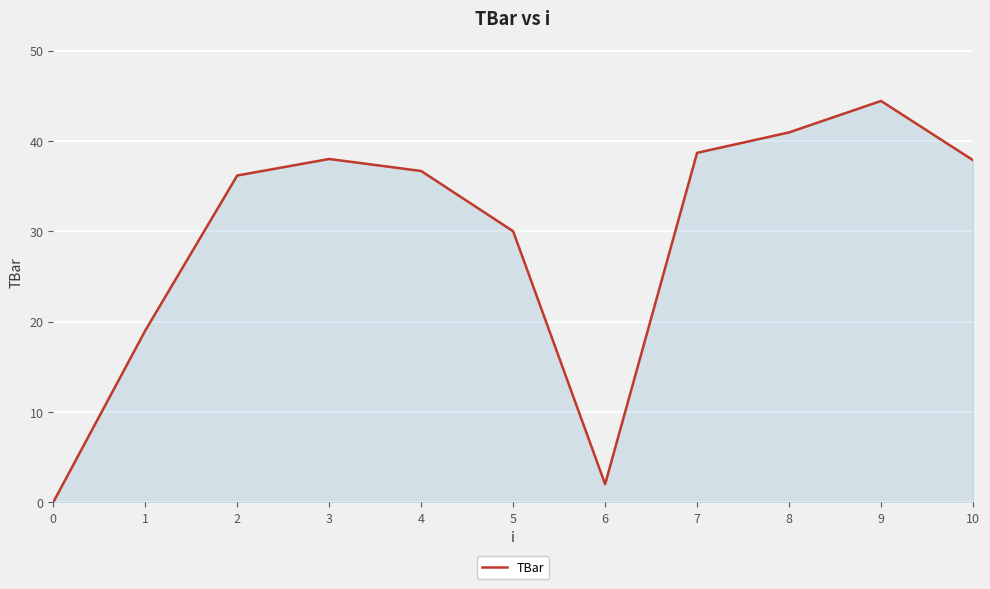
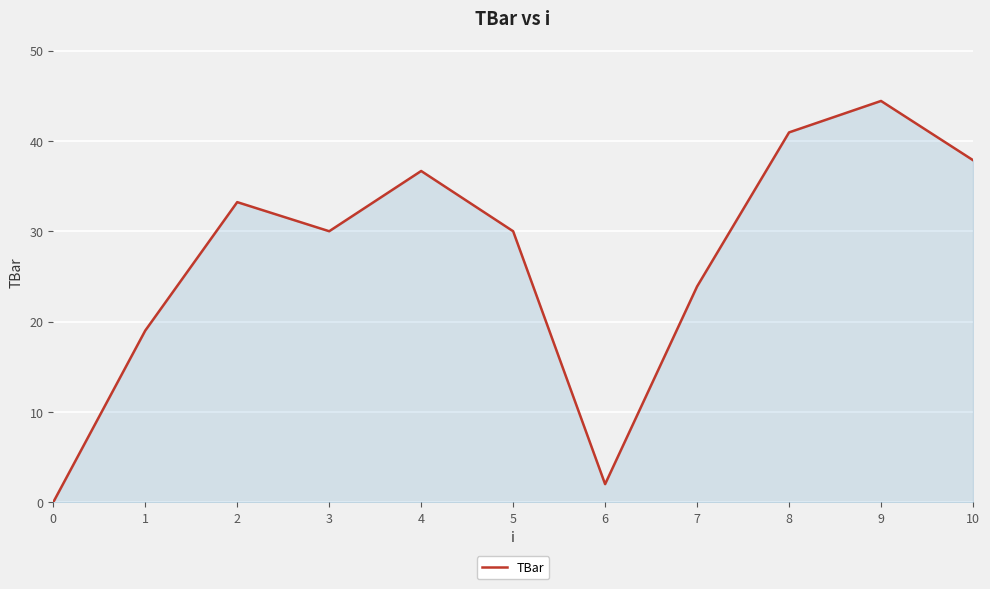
2: 36 -> 33
3: 38 -> 30
7: 39 -> 24
